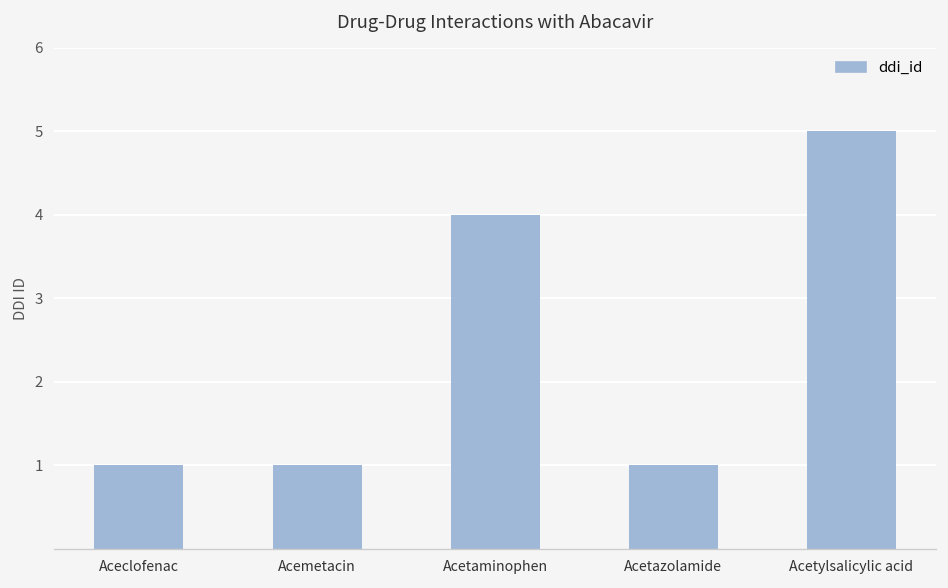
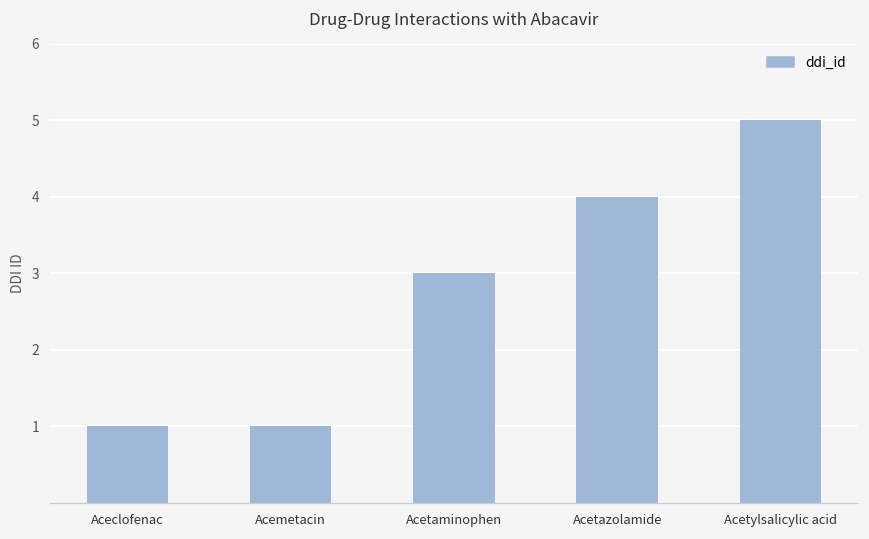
Acetaminophen: 4 -> 3
Acetazolamide: 1 -> 4
